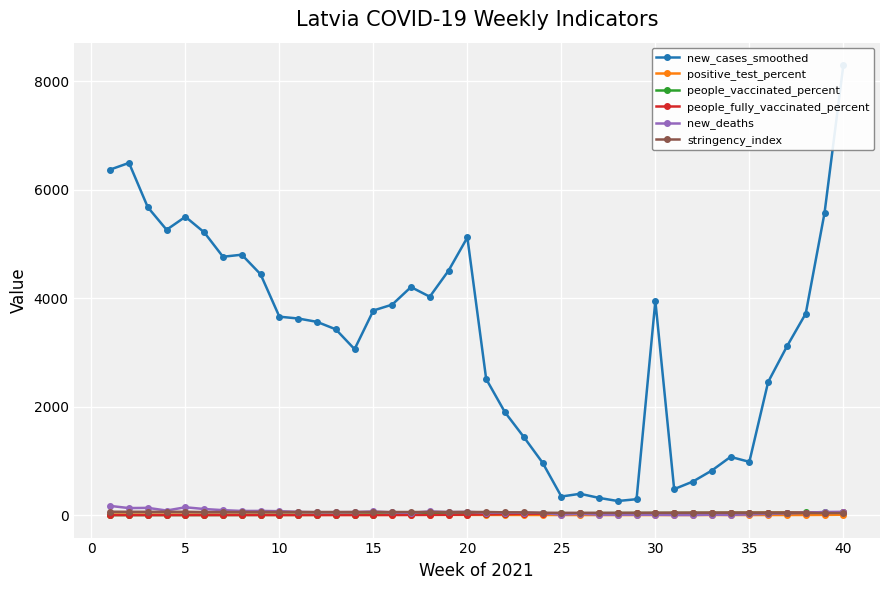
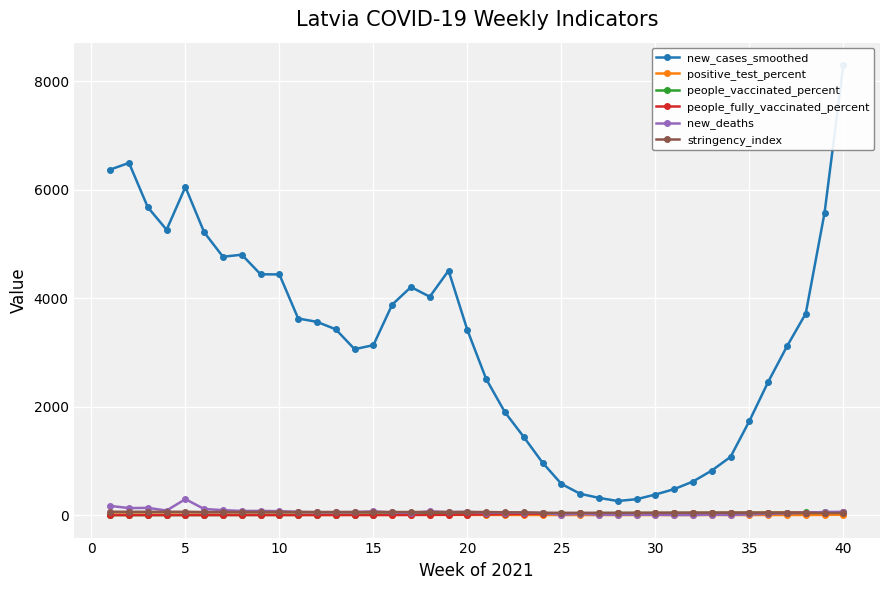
new_cases_smoothed, 5: 5500 -> 6000
new_deaths, 5: 100 -> 300
new_cases_smoothed, 10: 3700 -> 4400
new_cases_smoothed, 15: 3800 -> 3100
new_cases_smoothed, 20: 5100 -> 3400
new_cases_smoothed, 25: 300 -> 600
new_cases_smoothed, 30: 3900 -> 400
new_cases_smoothed, 35: 1000 -> 1700
